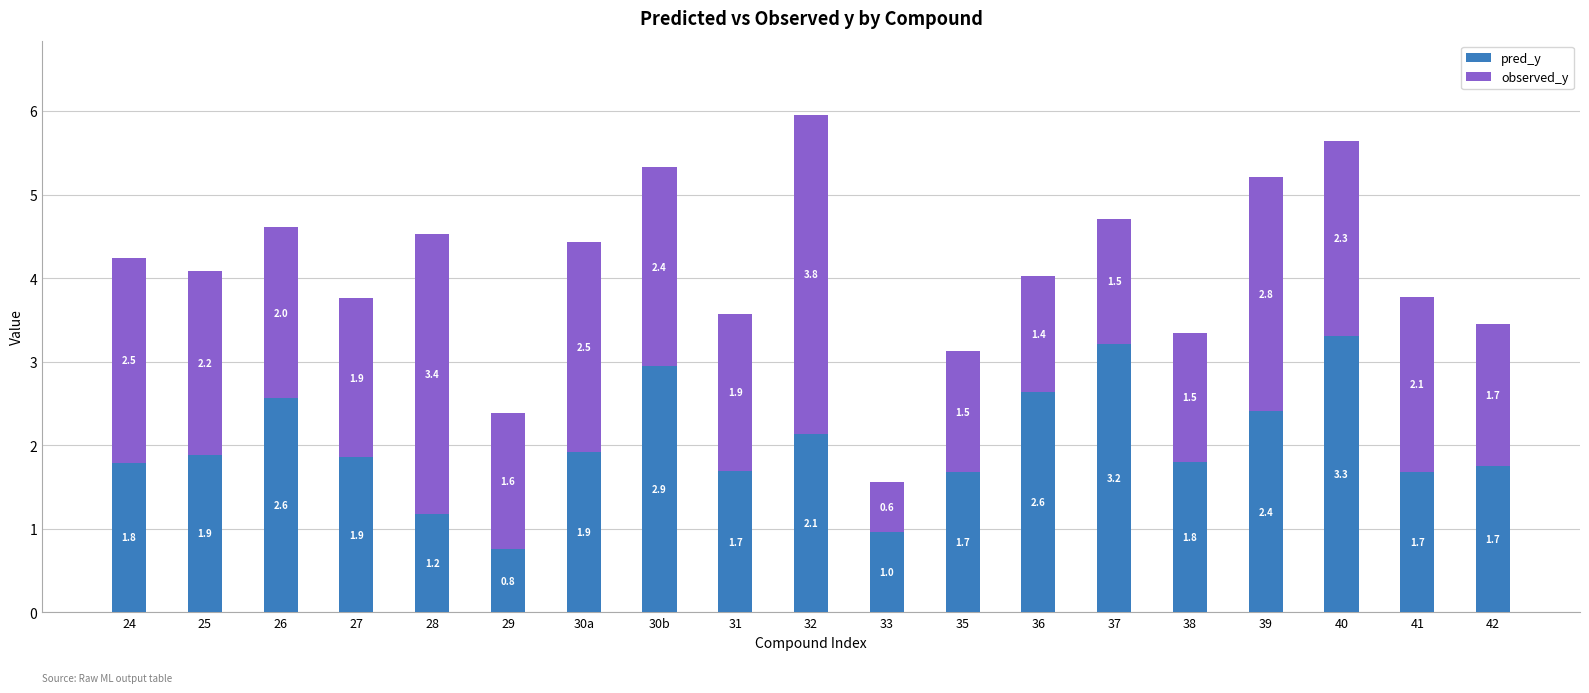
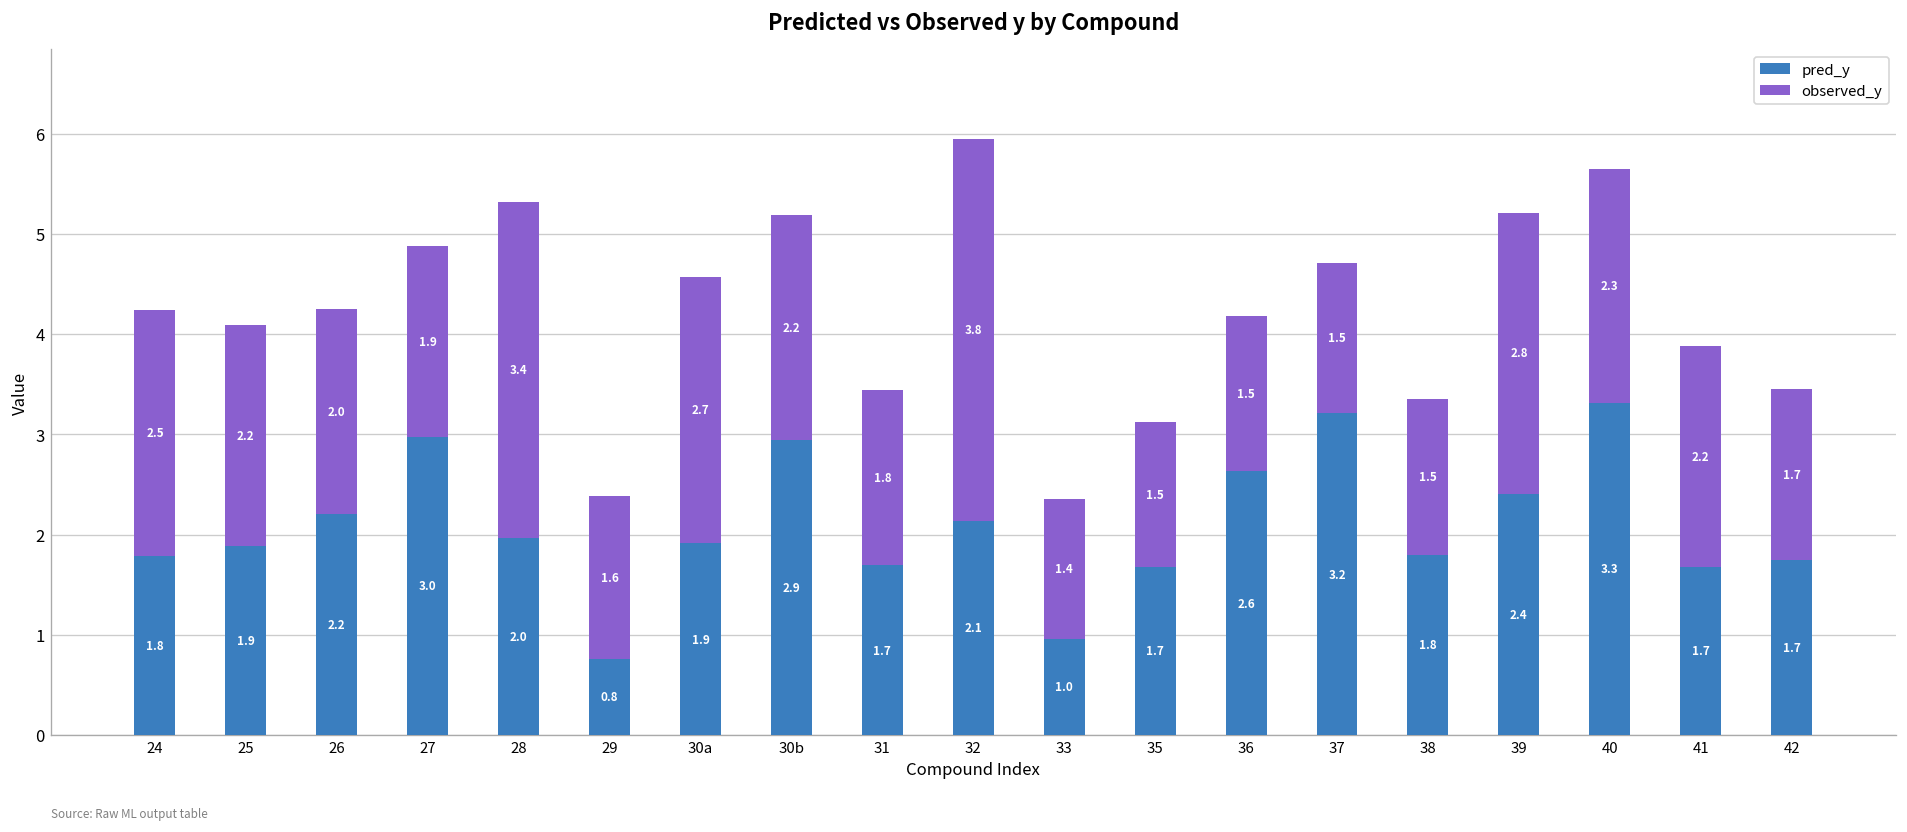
pred_y, 26: 2.6 -> 2.2
pred_y, 27: 1.9 -> 3.0
pred_y, 28: 1.2 -> 2.0
observed_y, 30a: 2.5 -> 2.7
observed_y, 30b: 2.4 -> 2.2
observed_y, 31: 1.9 -> 1.8
observed_y, 33: 0.6 -> 1.4
observed_y, 36: 1.4 -> 1.5
observed_y, 41: 2.1 -> 2.2
